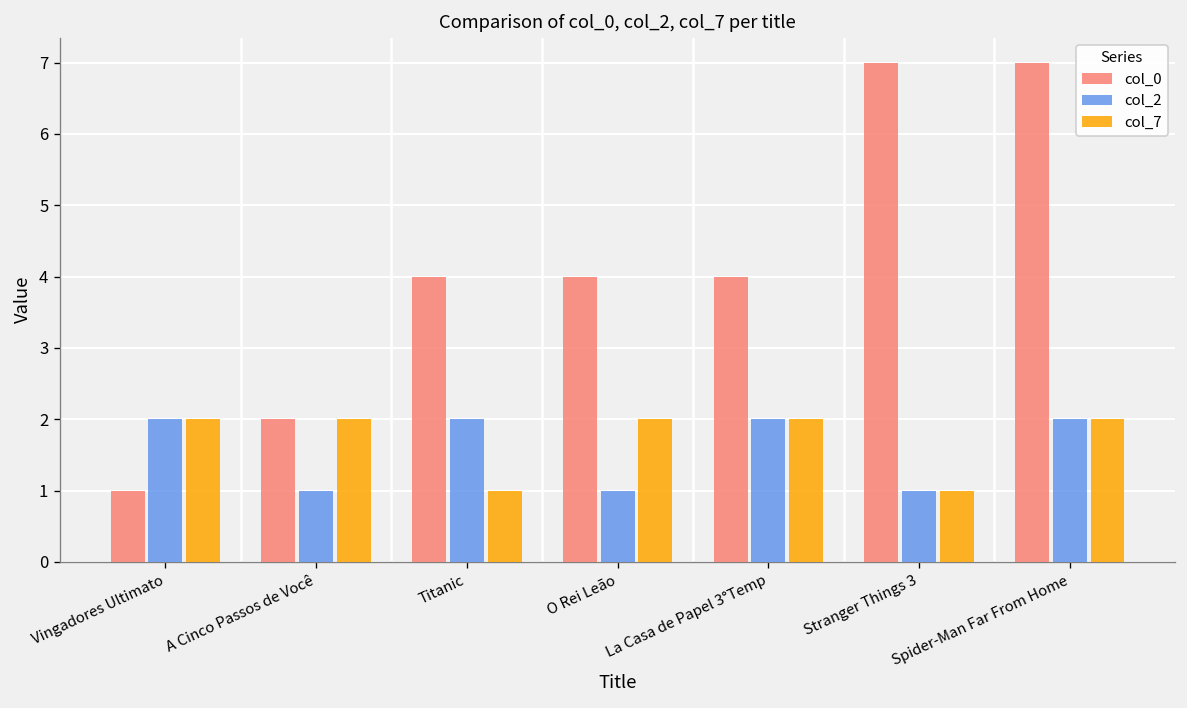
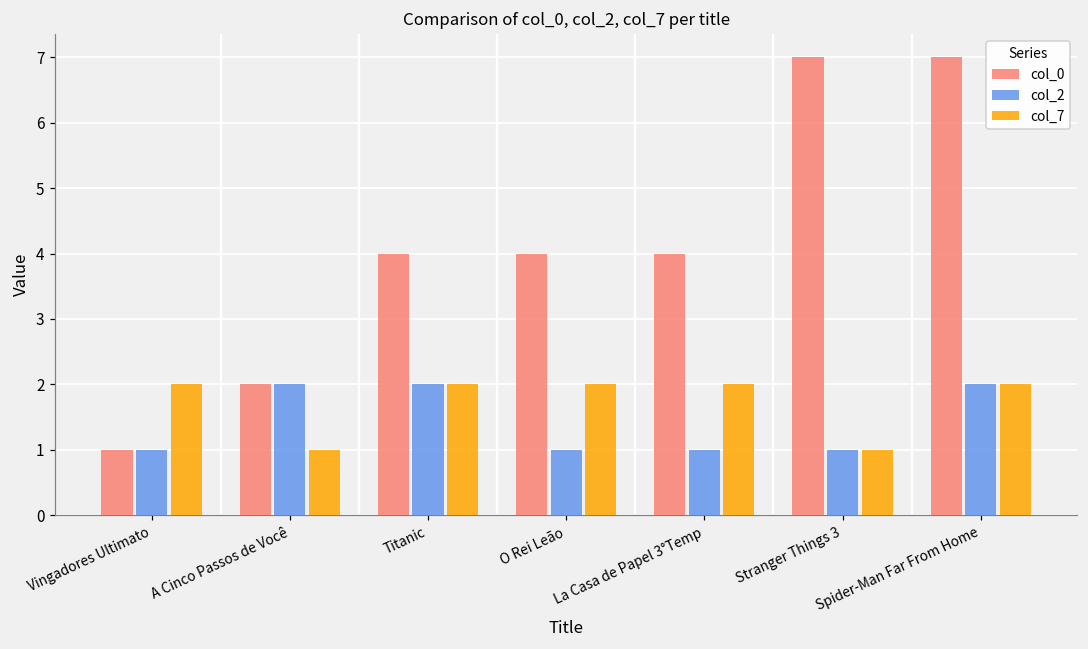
col_2, Vingadores Ultimato: 2 -> 1
col_2, A Cinco Passos de Você: 1 -> 2
col_7, A Cinco Passos de Você: 2 -> 1
col_7, Titanic: 1 -> 2
col_2, La Casa de Papel 3°Temp: 2 -> 1
